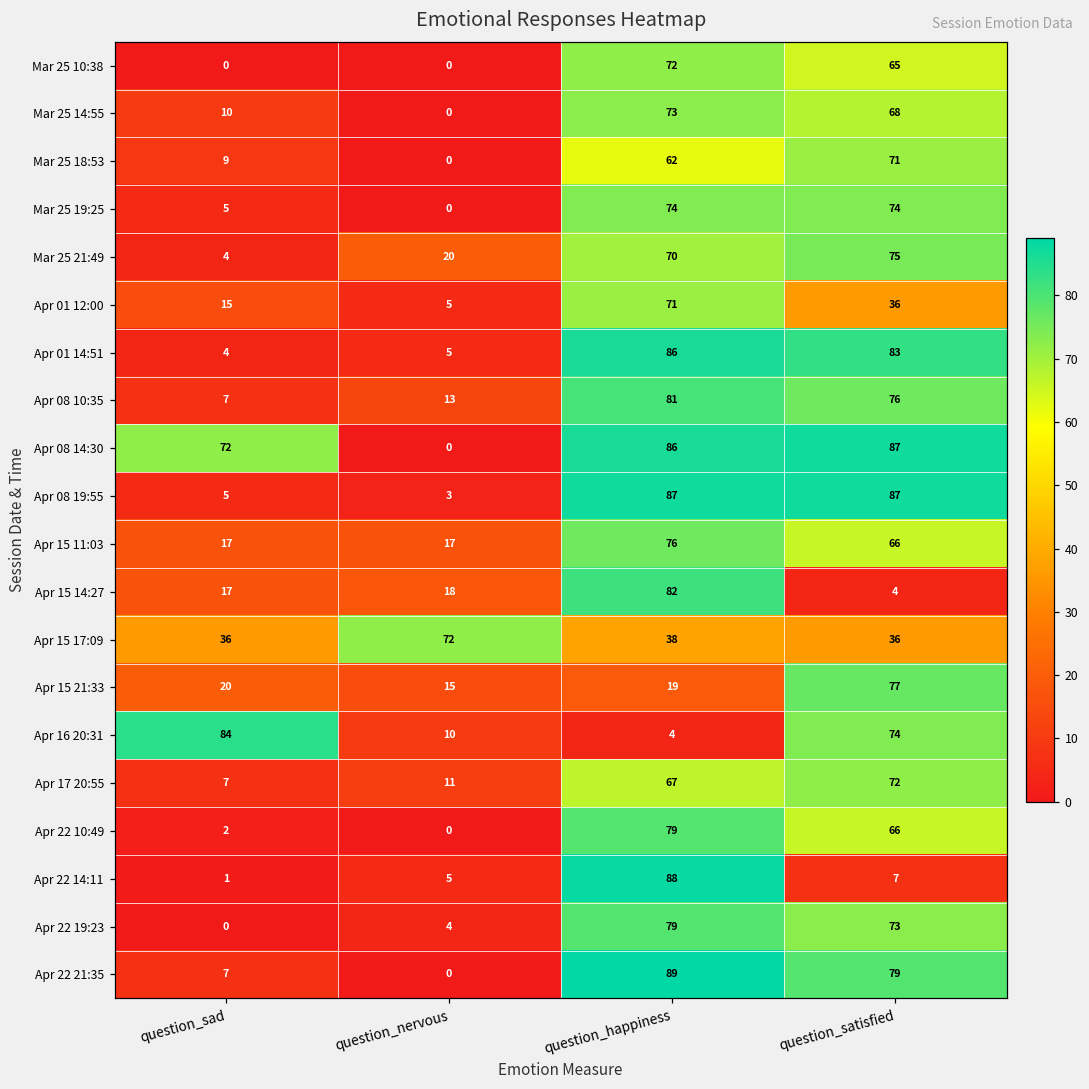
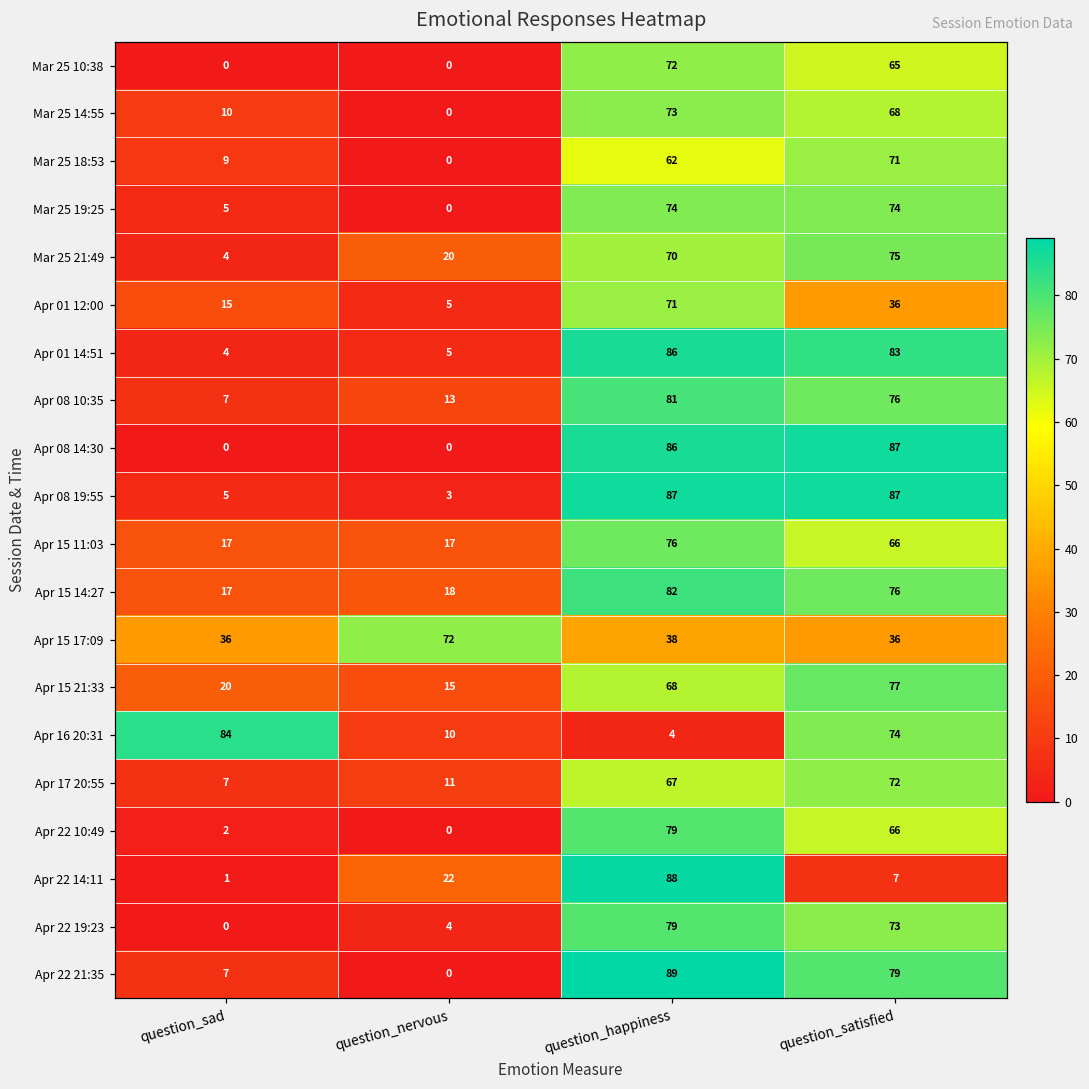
Apr 08 14:30, question_sad: 72 -> 0
Apr 15 14:27, question_satisfied: 4 -> 76
Apr 15 21:33, question_happiness: 19 -> 68
Apr 22 14:11, question_nervous: 5 -> 22
